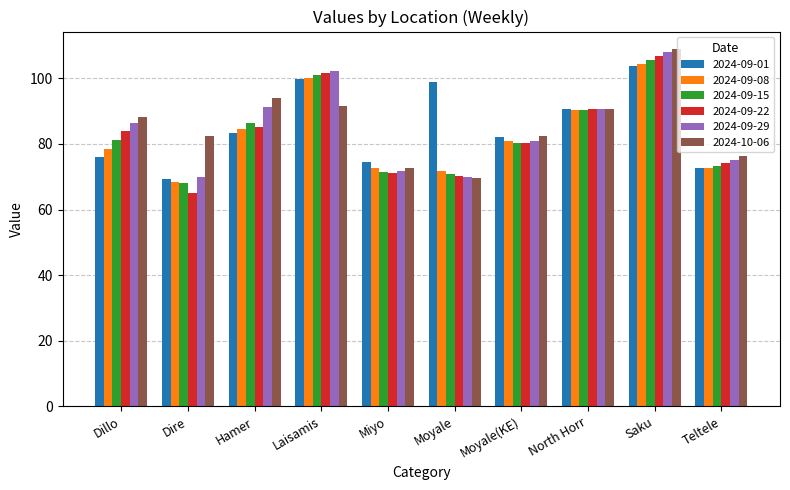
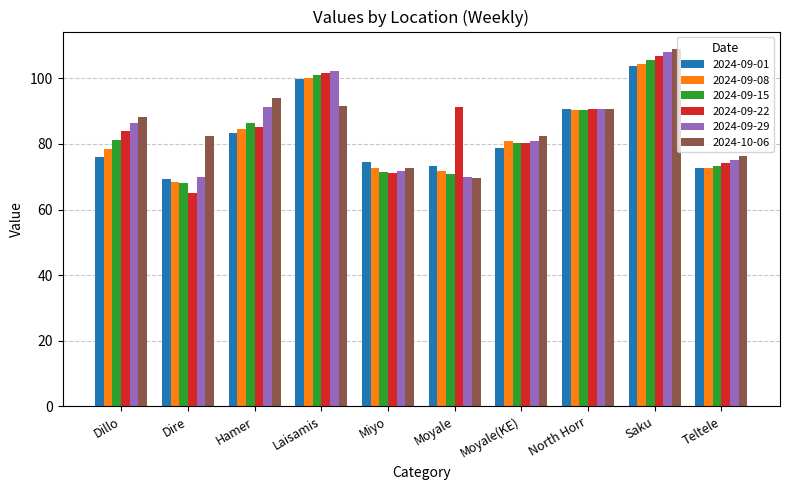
2024-09-01, Moyale: 99 -> 73
2024-09-22, Moyale: 70 -> 91
2024-09-01, Moyale(KE): 82 -> 79
